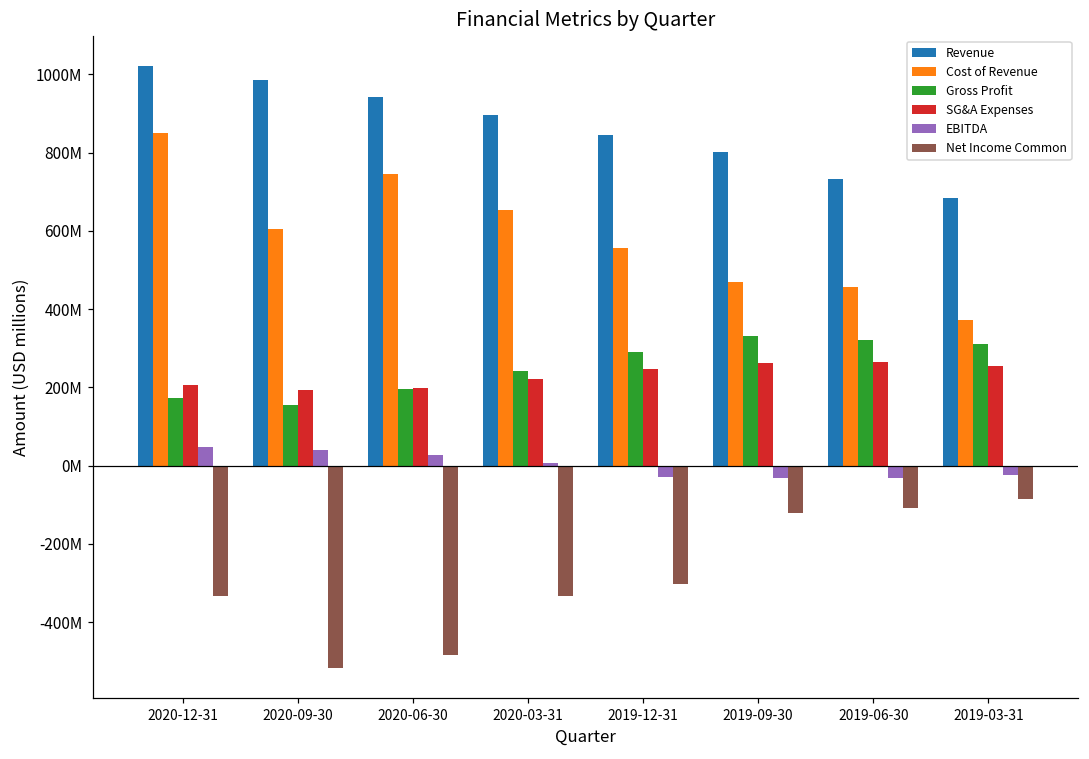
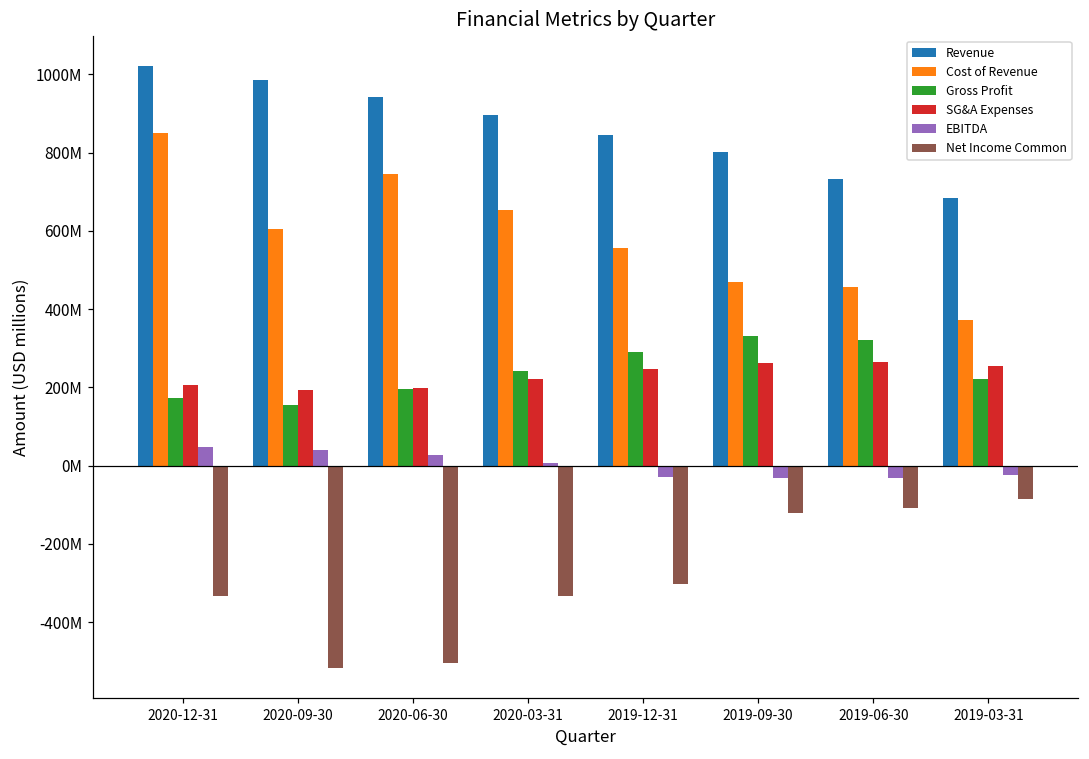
Net Income Common, 2020-06-30: -480000000 -> -510000000
Gross Profit, 2019-03-31: 310000000 -> 220000000
